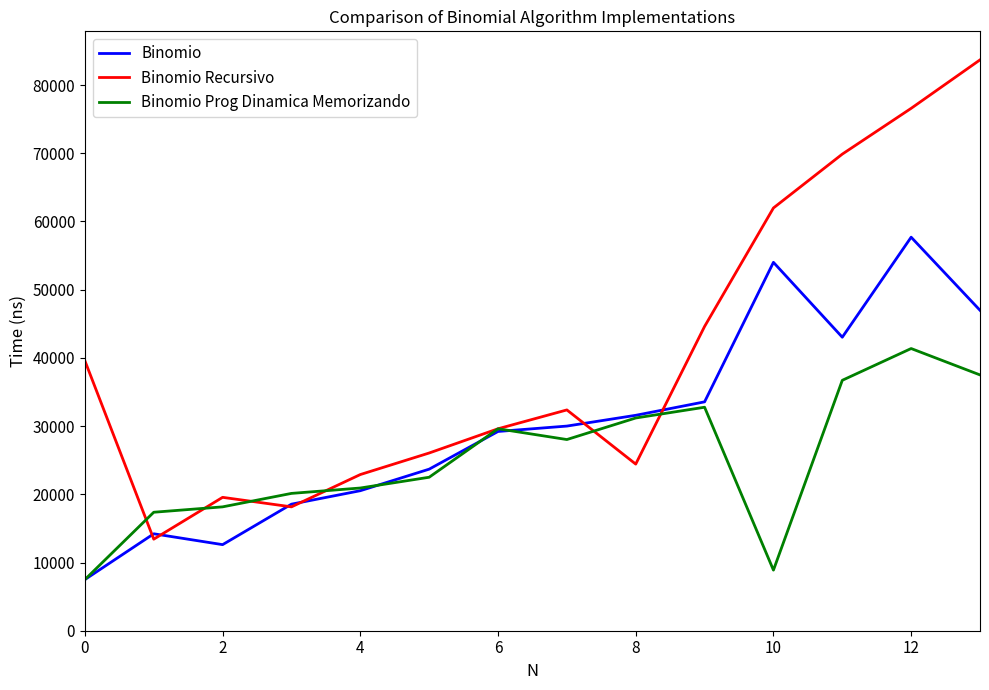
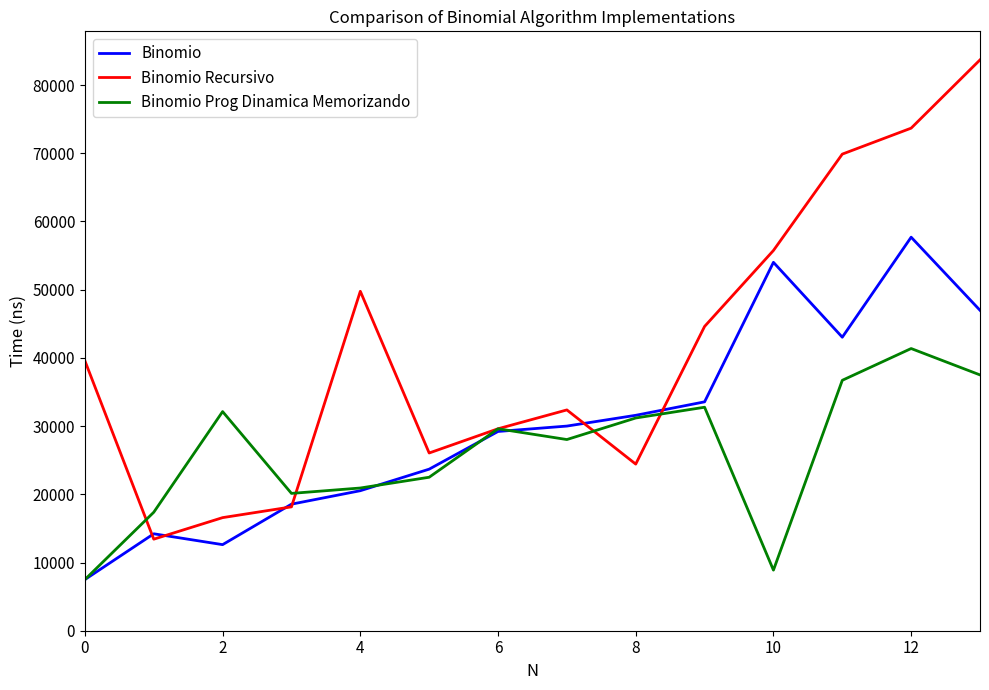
Binomio Recursivo, 2: 20000 -> 17000
Binomio Prog Dinamica Memorizando, 2: 18000 -> 32000
Binomio Recursivo, 4: 23000 -> 50000
Binomio Recursivo, 10: 62000 -> 56000
Binomio Recursivo, 12: 77000 -> 74000
